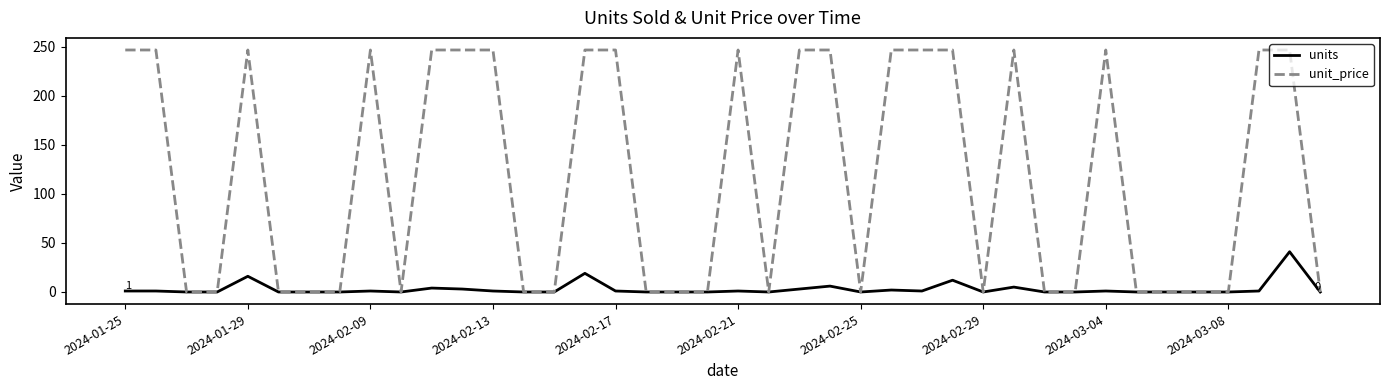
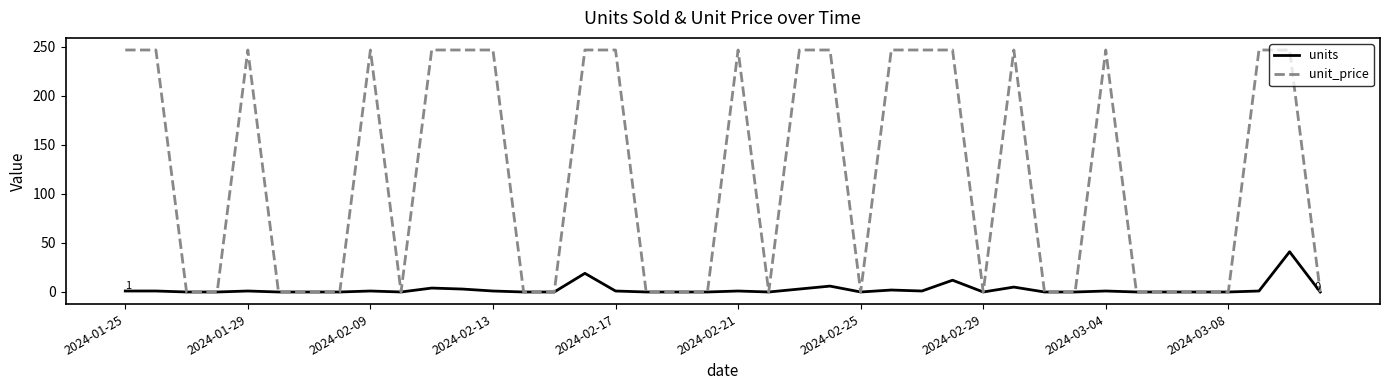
units, 2024-01-29: 20 -> 0
